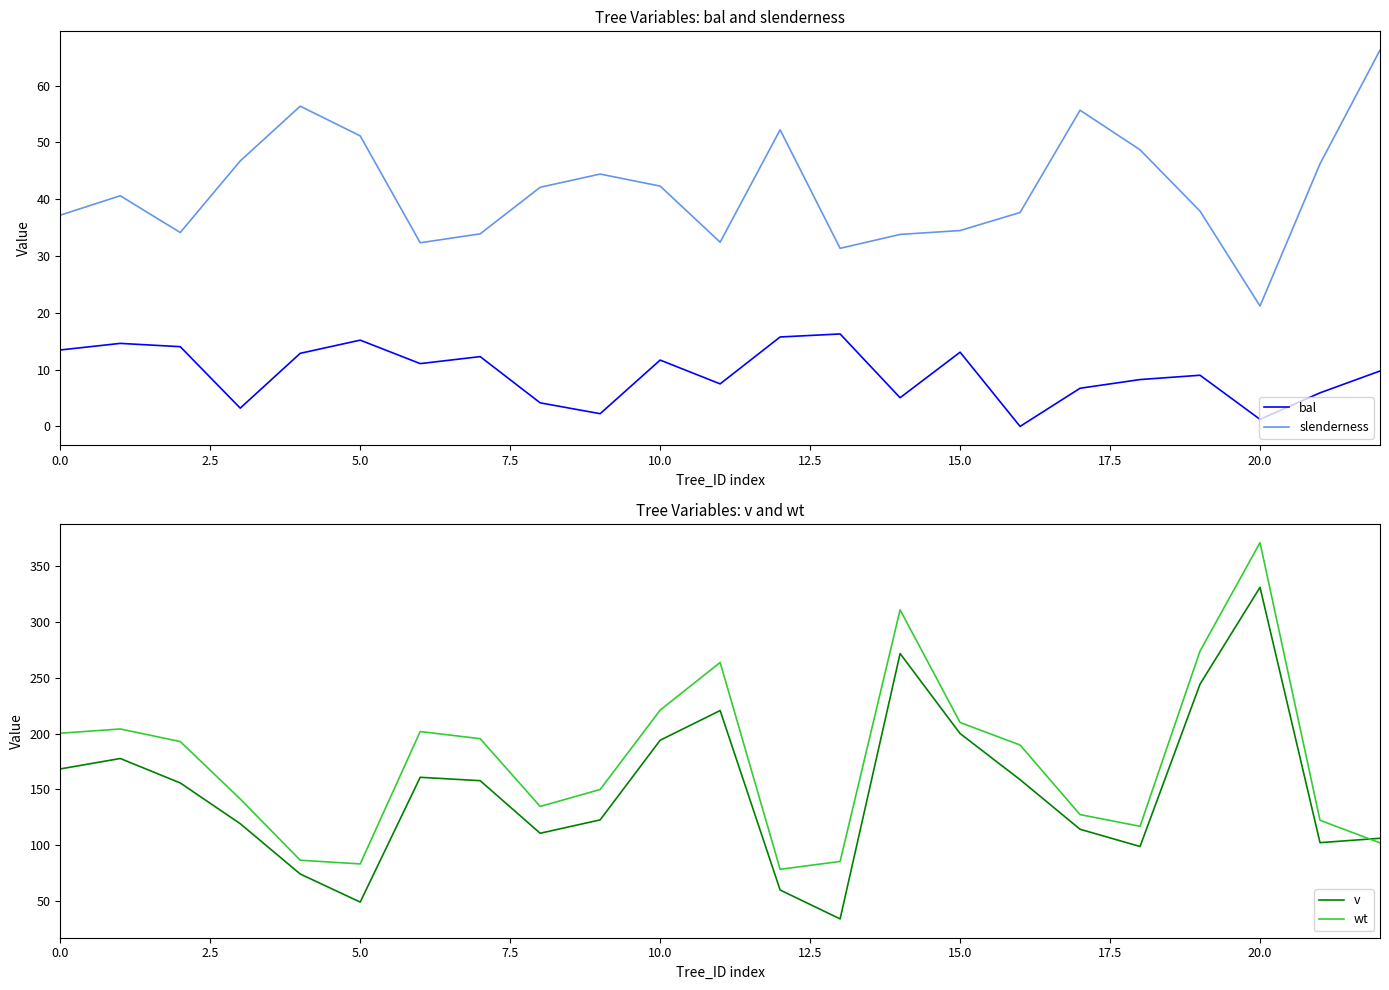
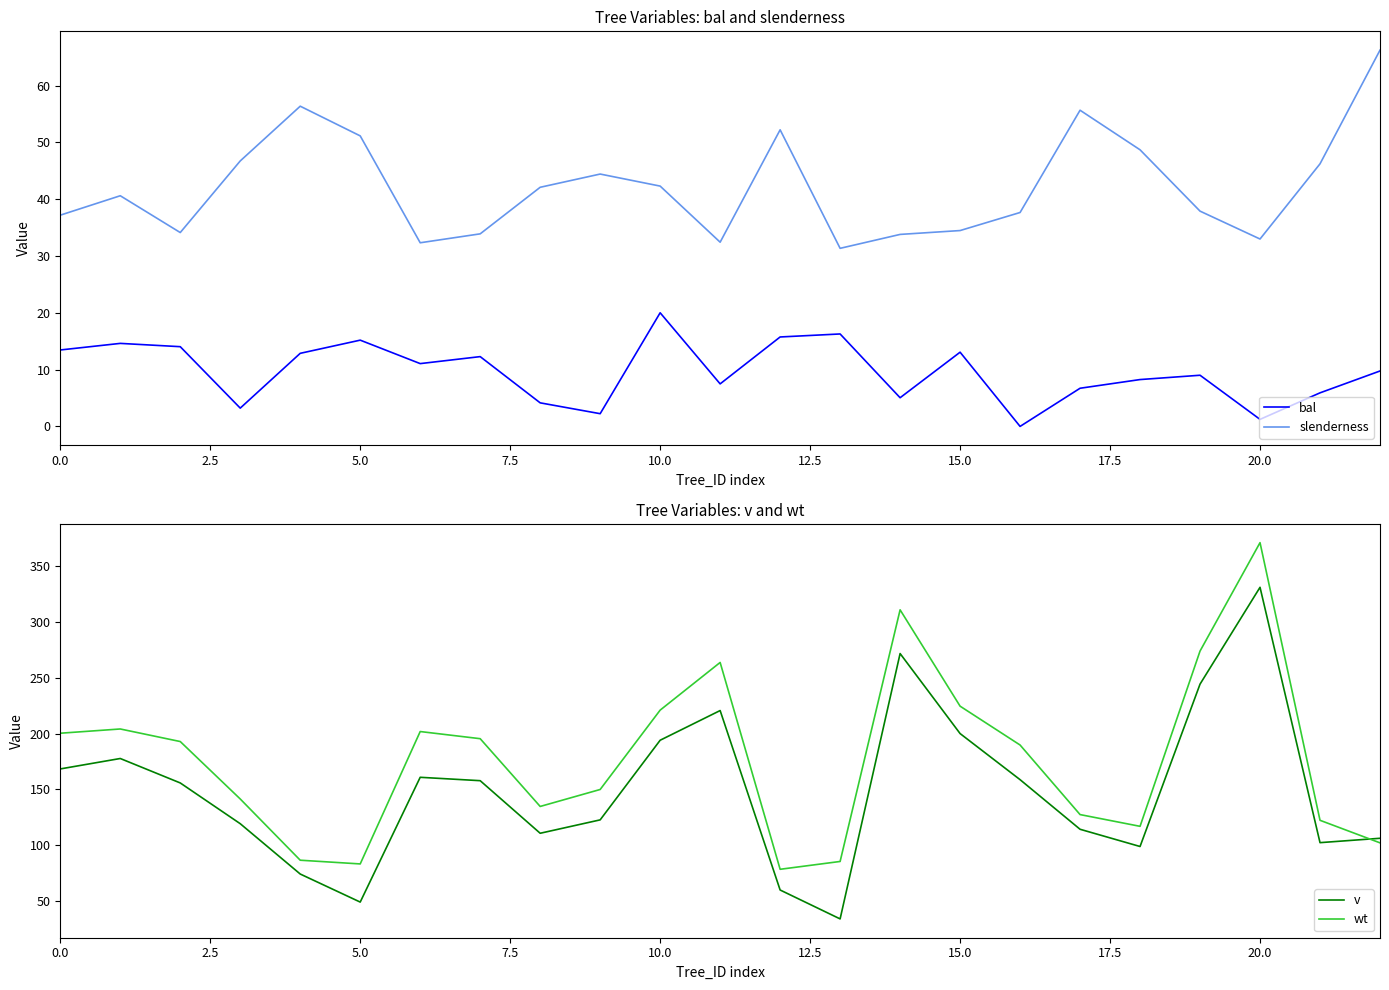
Tree Variables: bal and slenderness, bal, 10.0: 12 -> 20
Tree Variables: bal and slenderness, slenderness, 20.0: 21 -> 33
Tree Variables: v and wt, wt, 15.0: 210 -> 225
